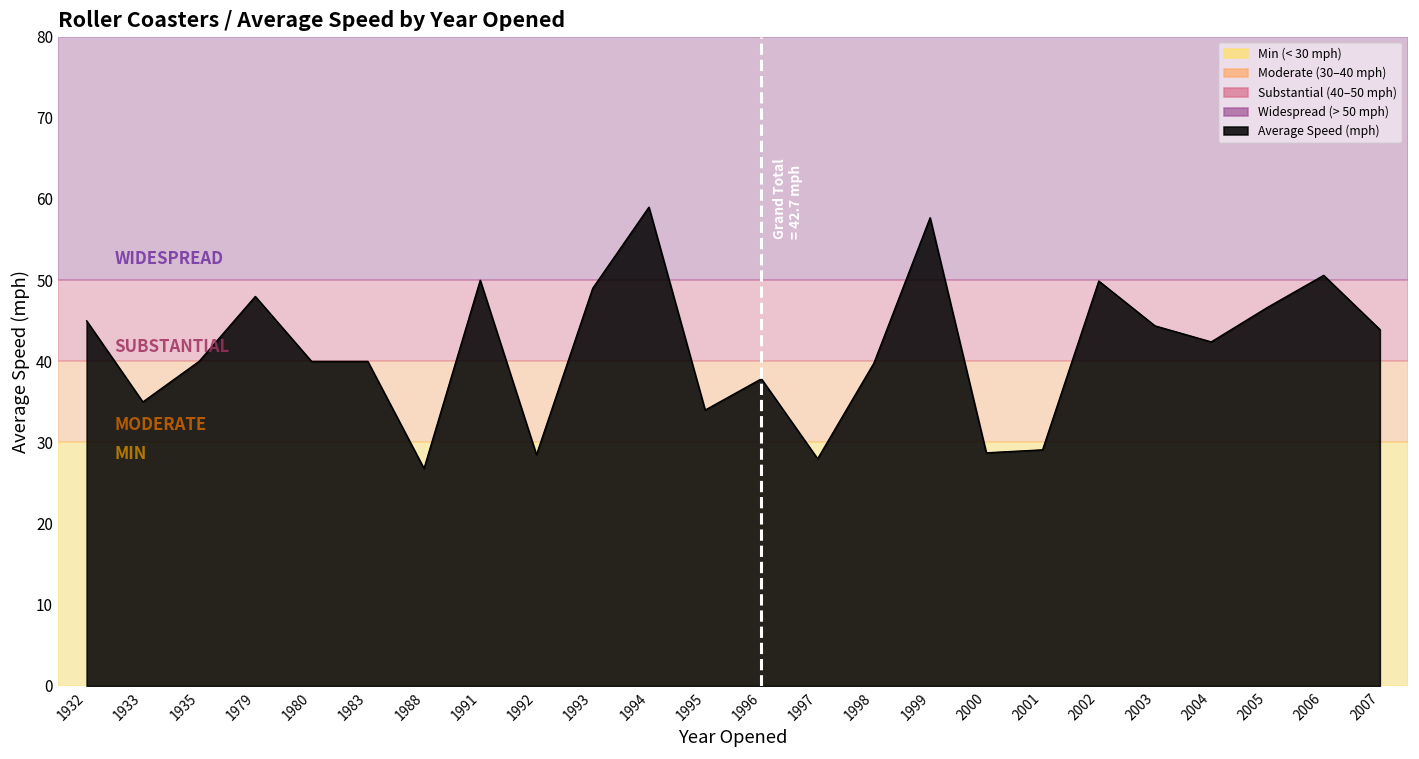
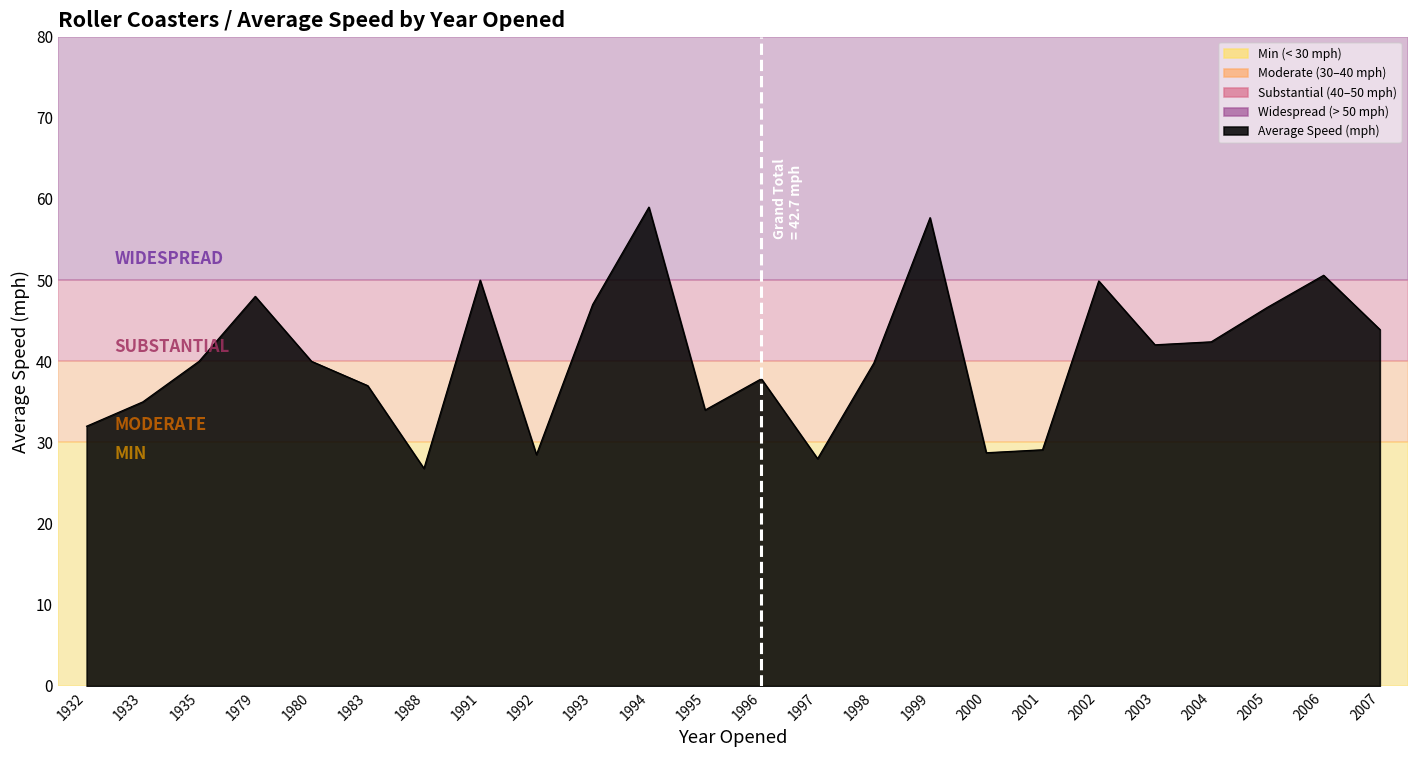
1932: 45 -> 32
1983: 40 -> 37
1993: 49 -> 47
2003: 44 -> 42
